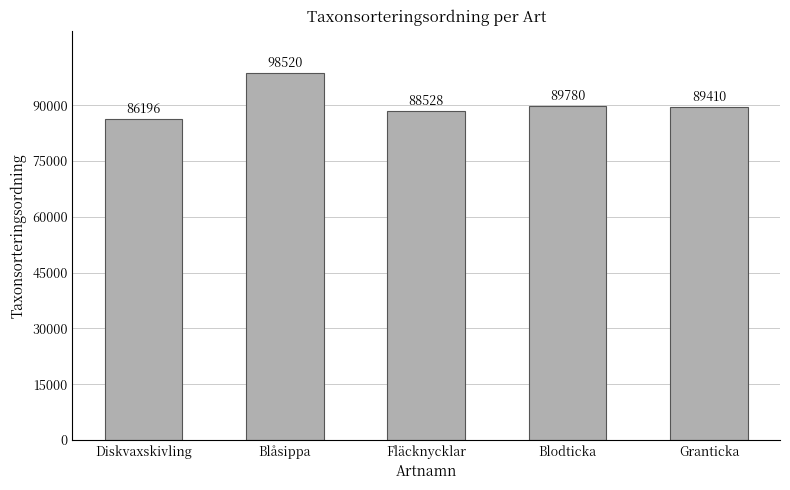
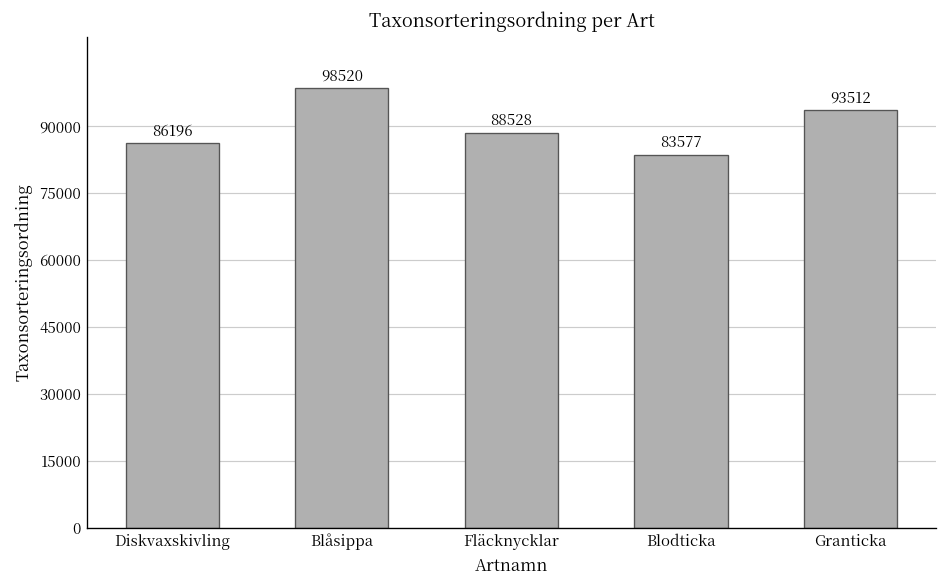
Blodticka: 89780 -> 83577
Granticka: 89410 -> 93512
